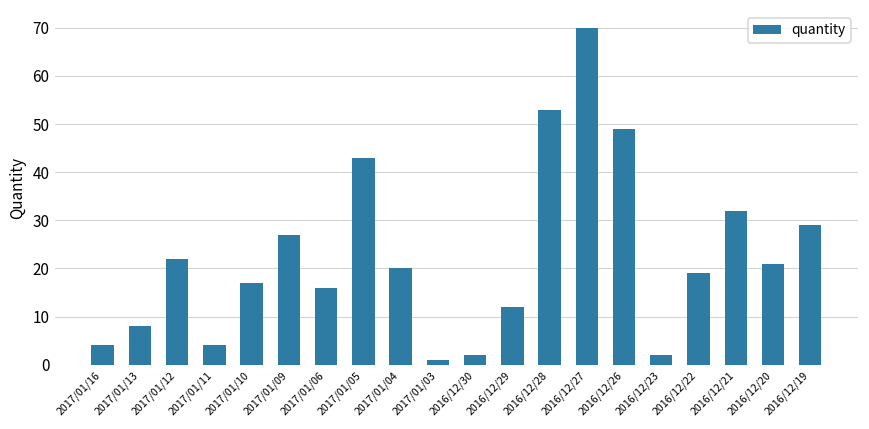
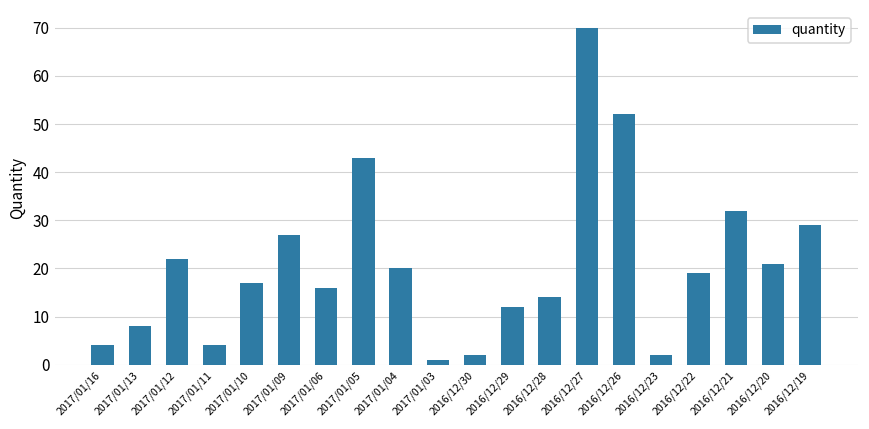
2016/12/28: 53 -> 14
2016/12/26: 49 -> 52
